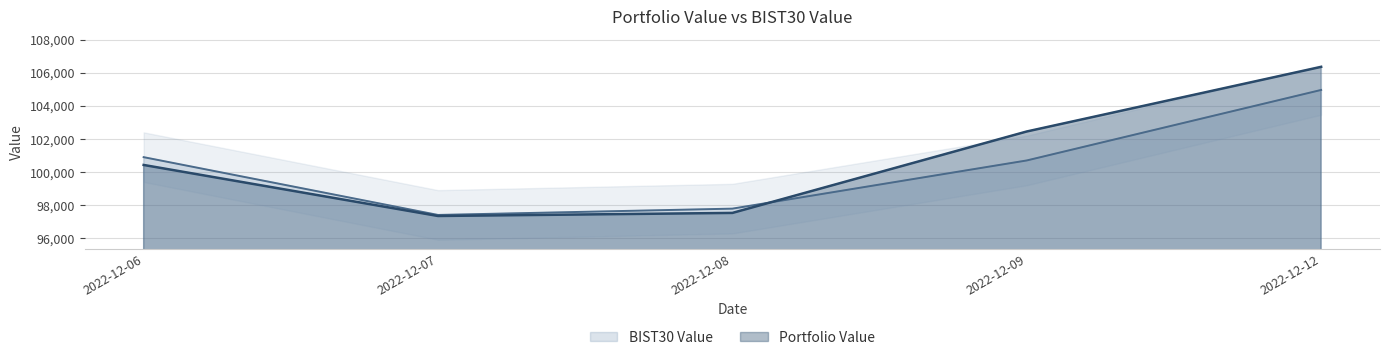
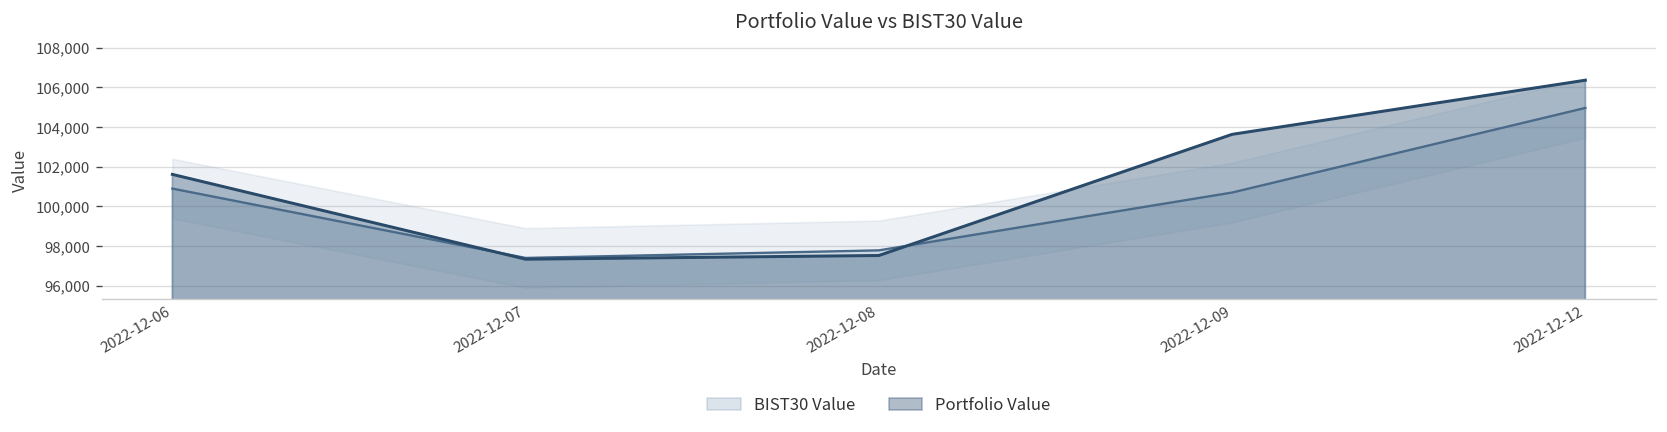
Portfolio Value, 2022-12-06: 100,400 -> 101,600
Portfolio Value, 2022-12-09: 102,400 -> 103,600
